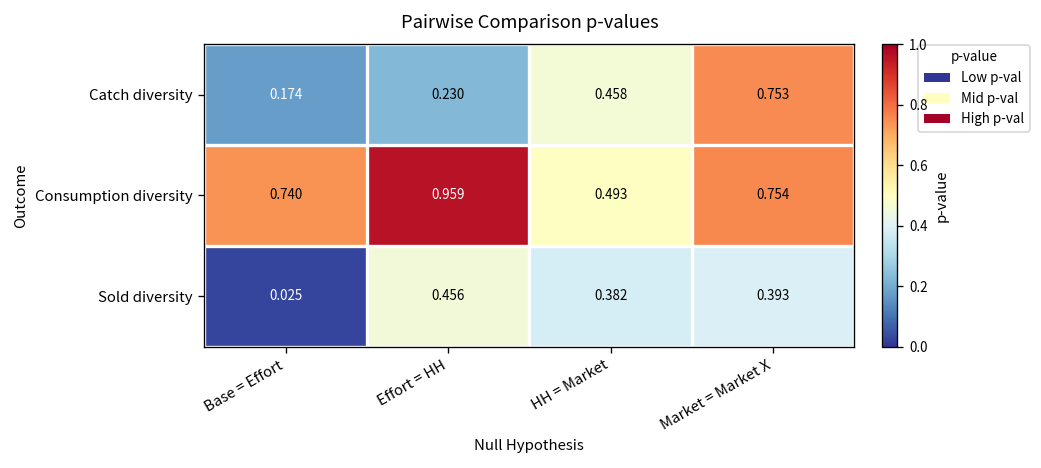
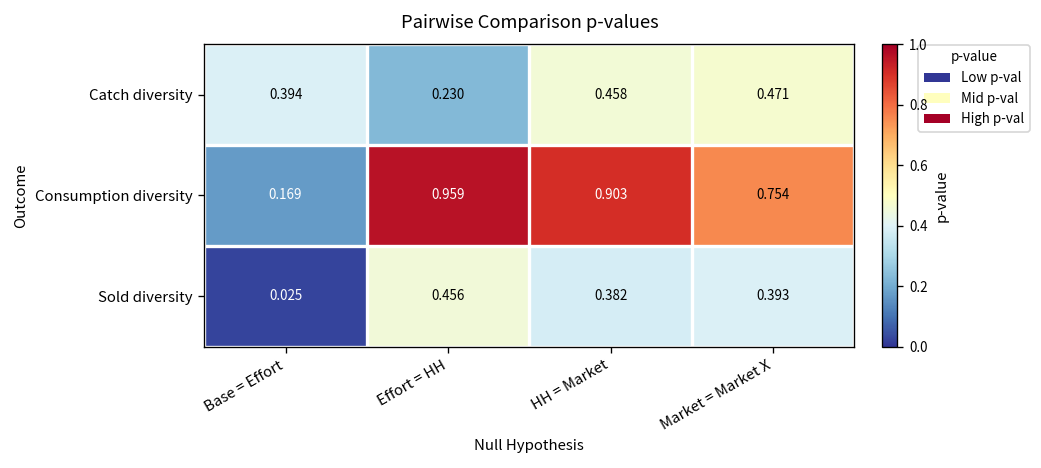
Catch diversity, Base = Effort: 0.174 -> 0.394
Catch diversity, Market = Market X: 0.753 -> 0.471
Consumption diversity, Base = Effort: 0.740 -> 0.169
Consumption diversity, HH = Market: 0.493 -> 0.903
